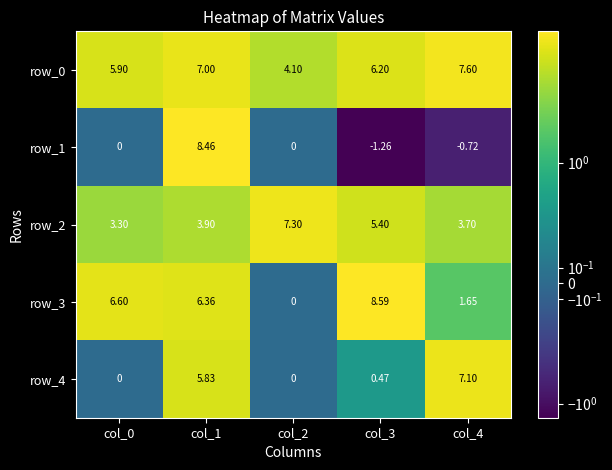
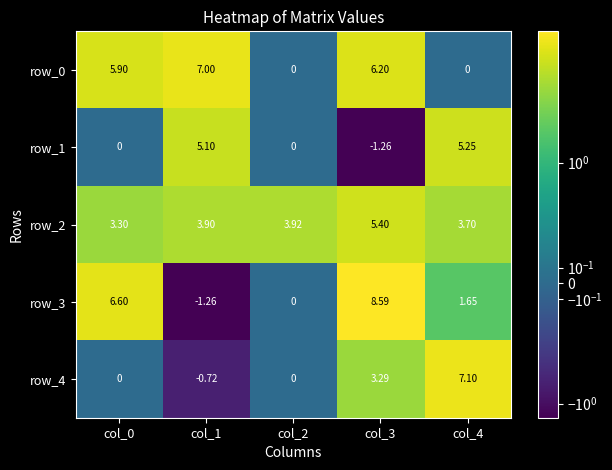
row_0, col_2: 4.10 -> 0
row_0, col_4: 7.60 -> 0
row_1, col_1: 8.46 -> 5.10
row_1, col_4: -0.72 -> 5.25
row_2, col_2: 7.30 -> 3.92
row_3, col_1: 6.36 -> -1.26
row_4, col_1: 5.83 -> -0.72
row_4, col_3: 0.47 -> 3.29
